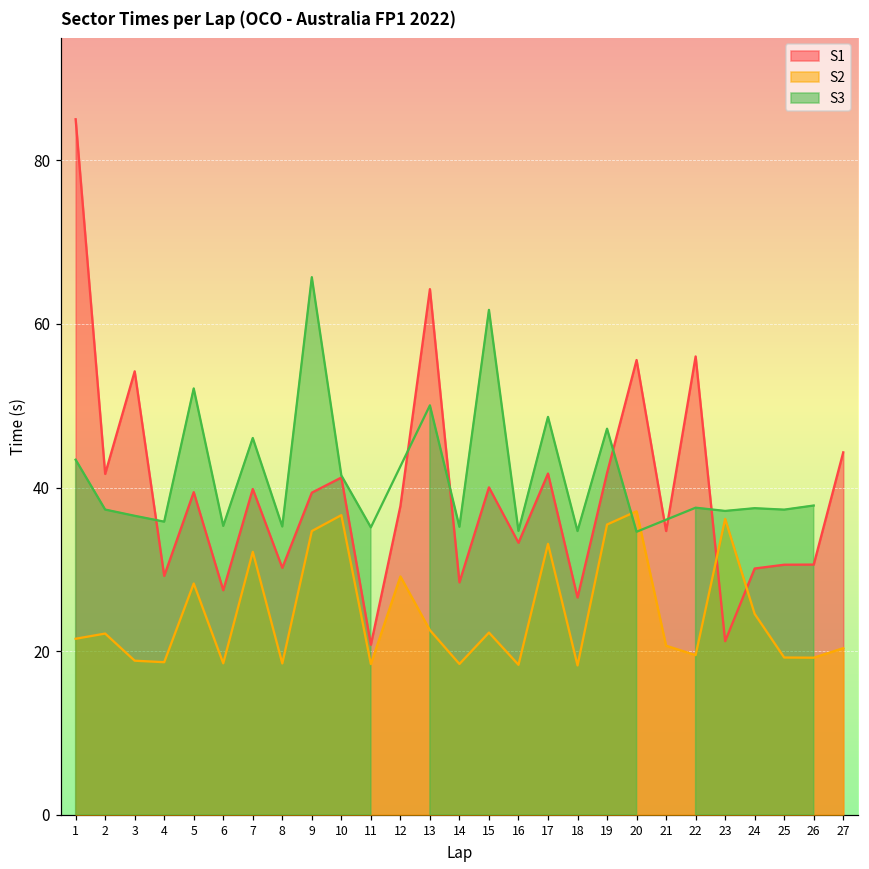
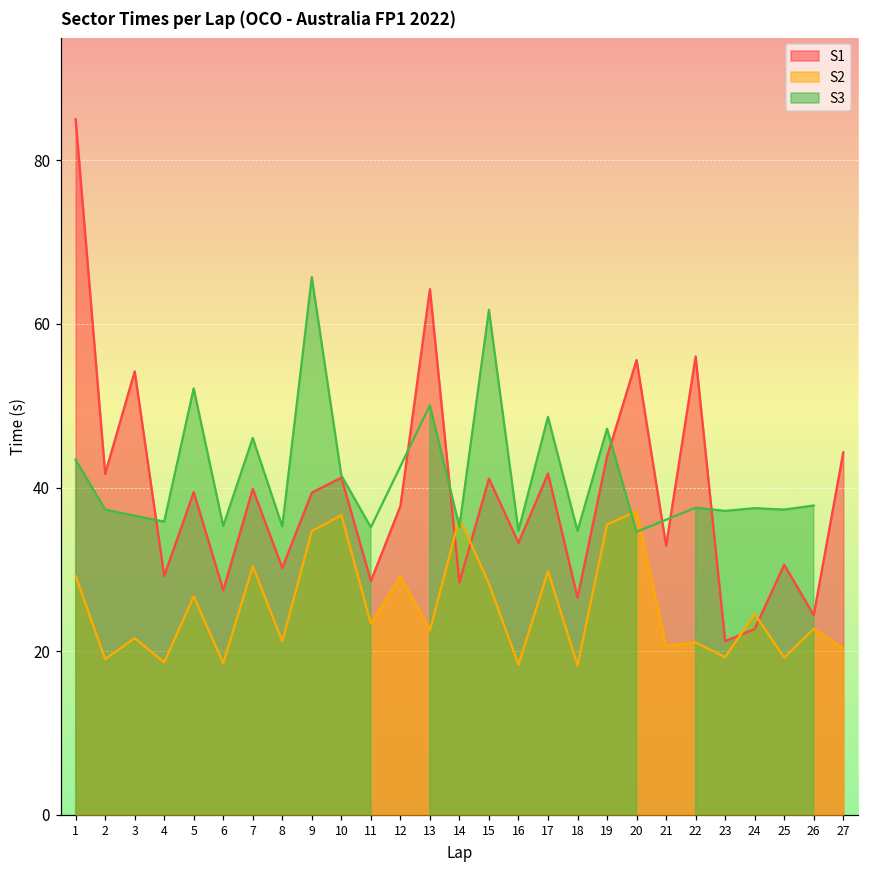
S2, 1: 22 -> 29
S2, 2: 22 -> 19
S2, 3: 19 -> 22
S2, 5: 28 -> 27
S2, 7: 32 -> 30
S2, 8: 19 -> 21
S1, 11: 21 -> 29
S2, 11: 18 -> 23
S2, 14: 18 -> 36
S1, 15: 40 -> 41
S2, 15: 22 -> 28
S2, 17: 33 -> 30
S1, 19: 42 -> 44
S1, 21: 35 -> 33
S2, 22: 20 -> 21
S2, 23: 36 -> 19
S1, 24: 30 -> 23
S1, 26: 31 -> 24
S2, 26: 19 -> 23
